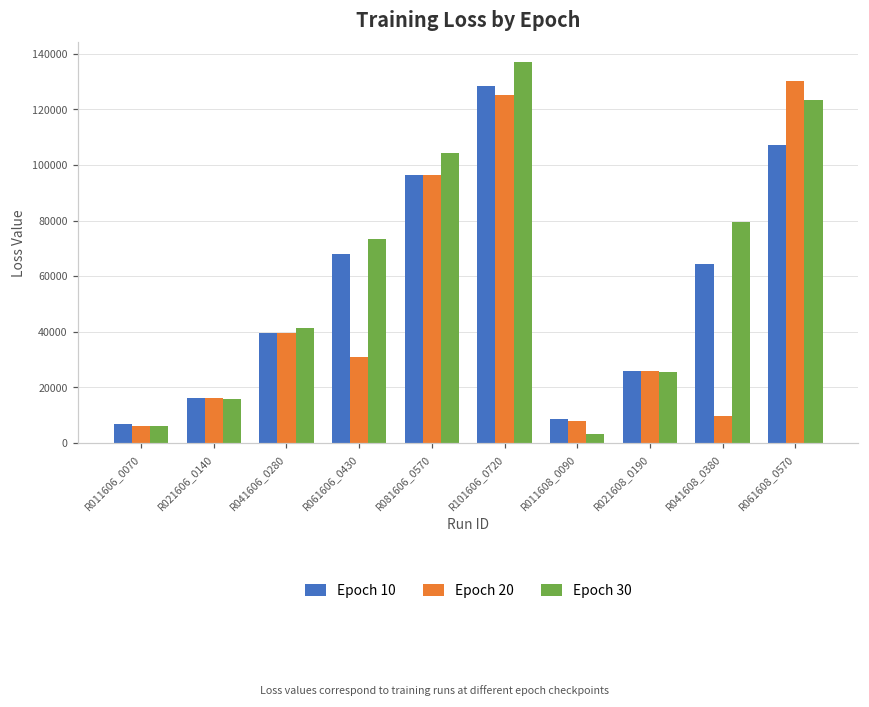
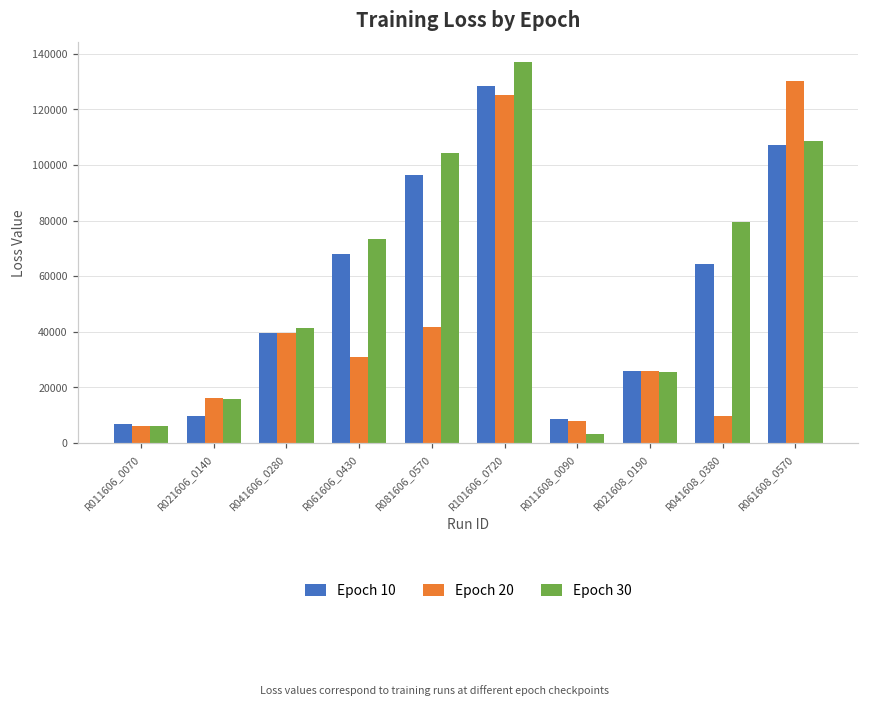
Epoch 10, R021606_0140: 16000 -> 10000
Epoch 20, R081606_0570: 96000 -> 42000
Epoch 30, R061608_0570: 123000 -> 109000
